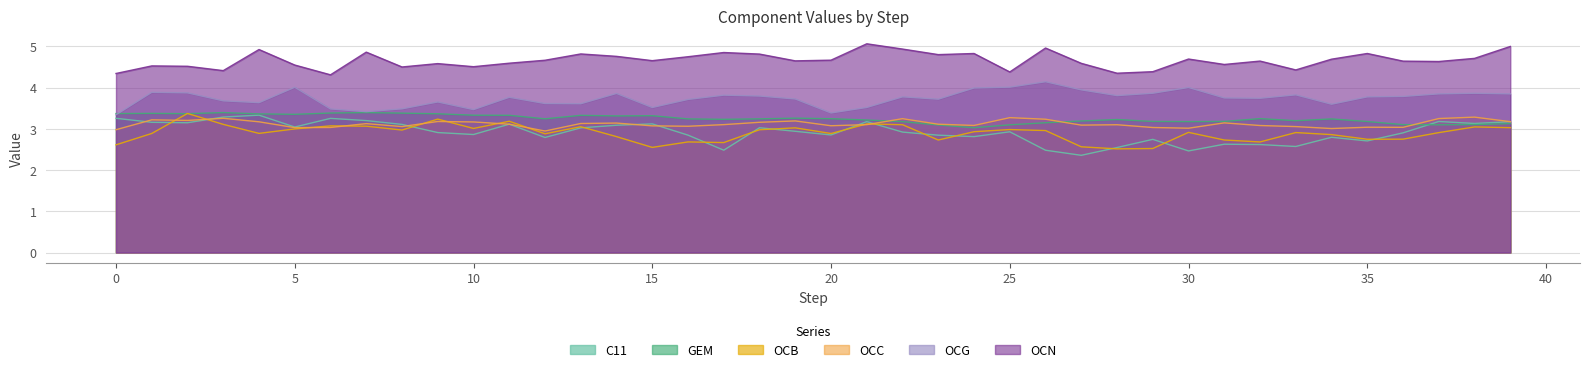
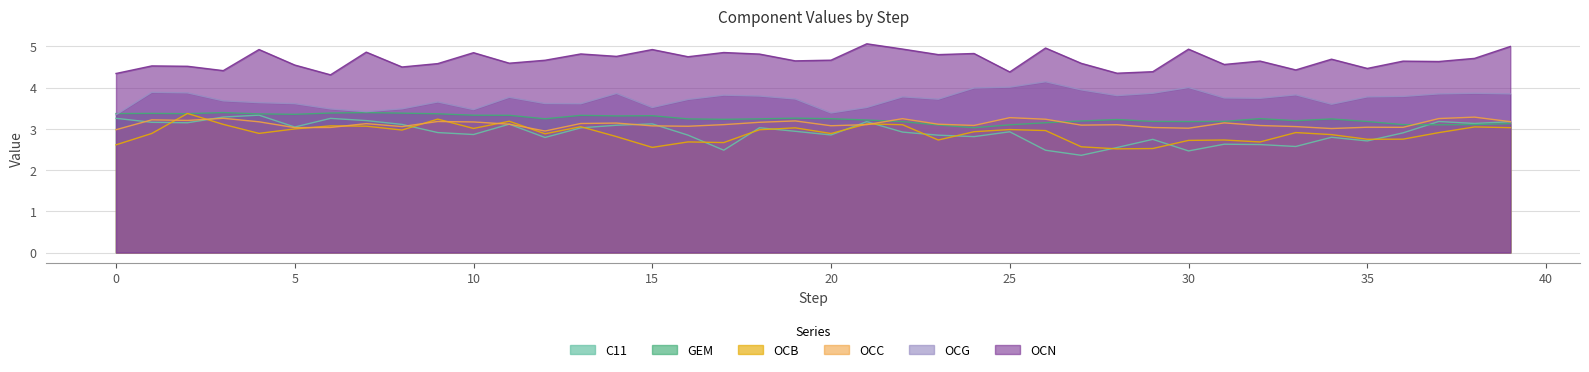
OCG, 5: 4.0 -> 3.6
OCN, 10: 4.5 -> 4.8
OCN, 15: 4.7 -> 4.9
OCB, 30: 2.9 -> 2.7
OCN, 30: 4.7 -> 4.9
OCN, 35: 4.8 -> 4.5
